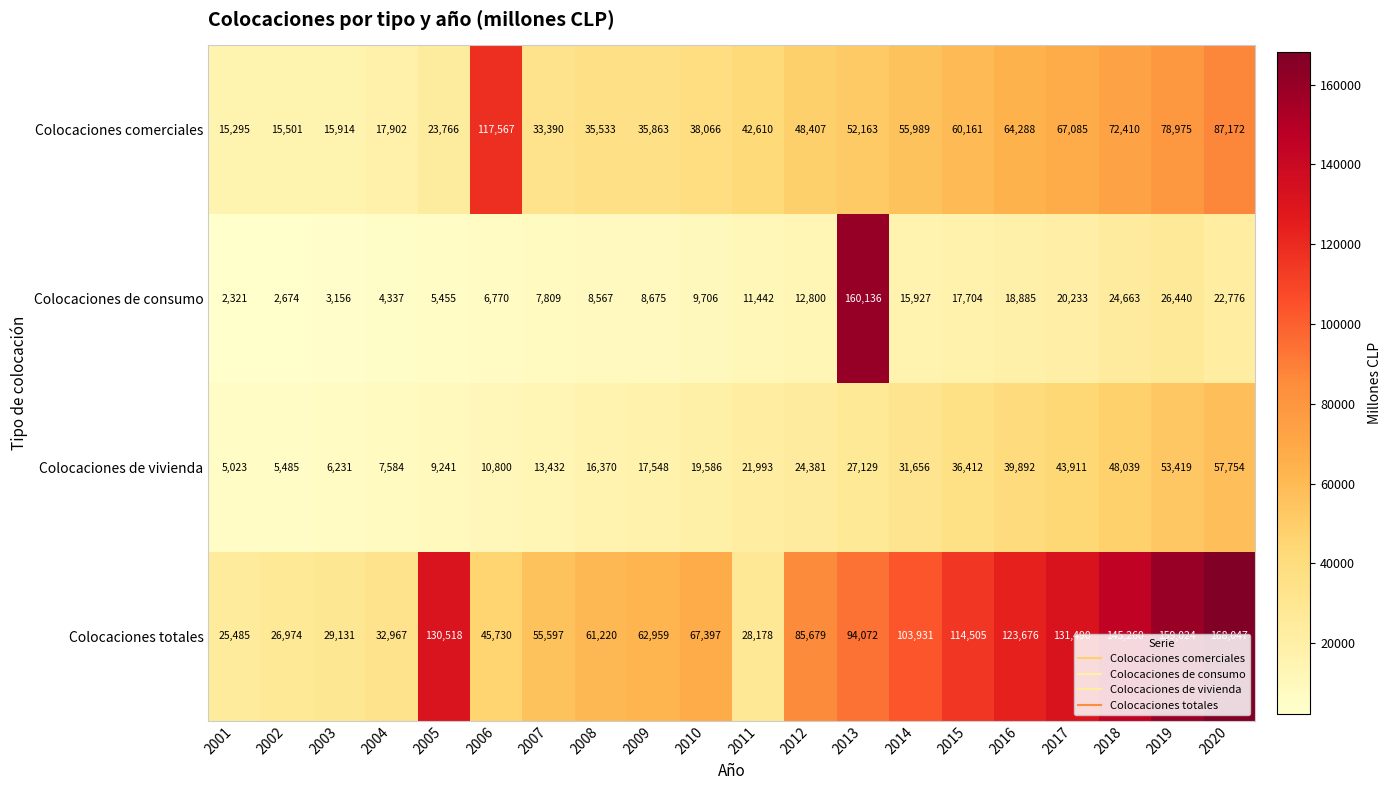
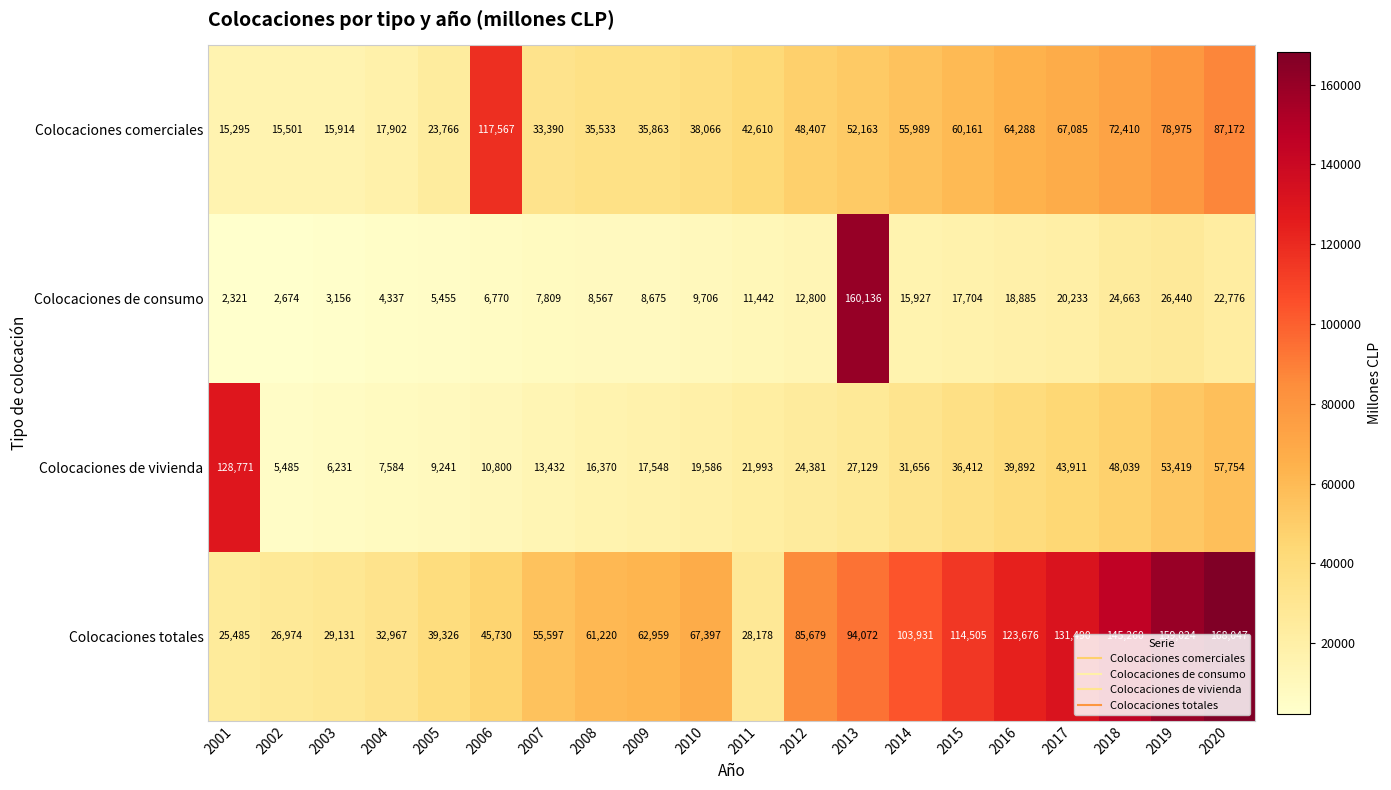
Colocaciones de vivienda, 2001: 5,023 -> 128,771
Colocaciones totales, 2005: 130,518 -> 39,326
